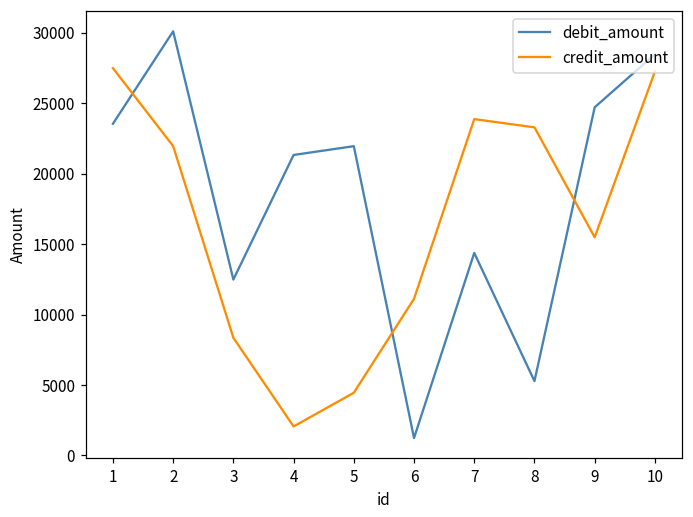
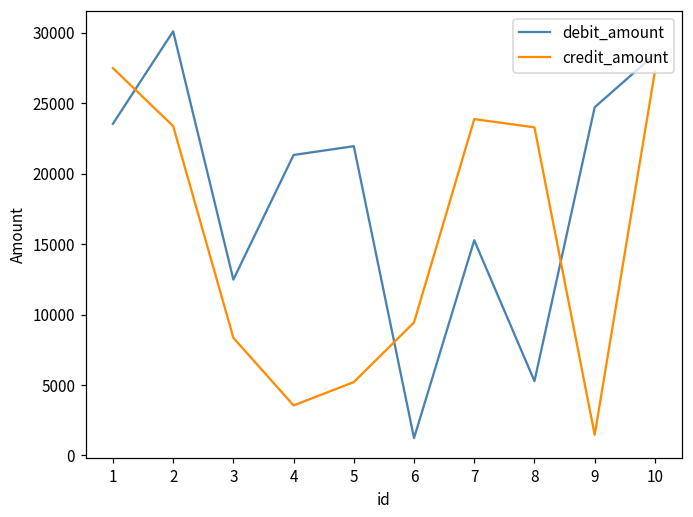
credit_amount, 2: 22000 -> 23400
credit_amount, 4: 2100 -> 3600
credit_amount, 5: 4500 -> 5200
credit_amount, 6: 11100 -> 9400
debit_amount, 7: 14400 -> 15300
credit_amount, 9: 15500 -> 1500
